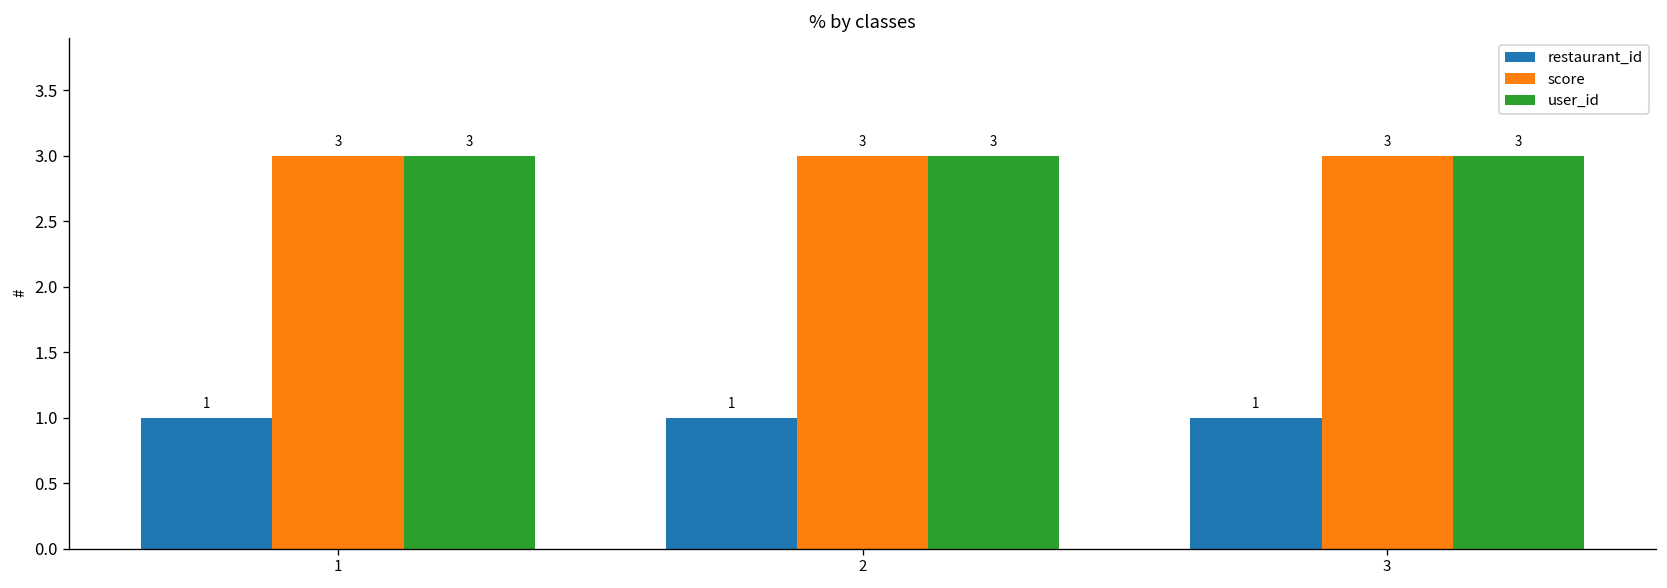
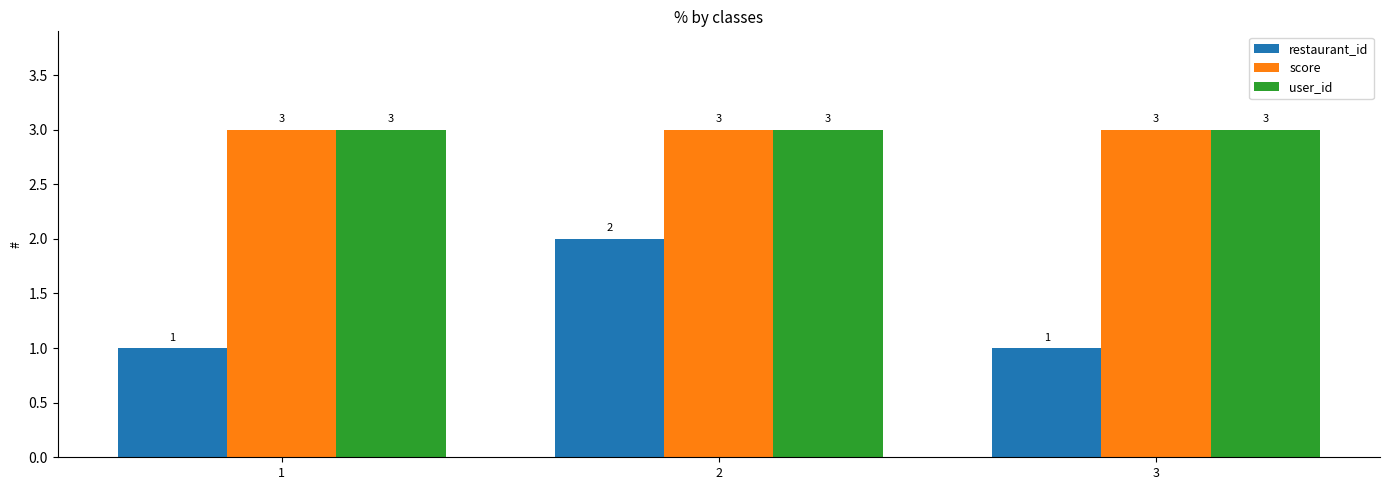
restaurant_id, 2: 1 -> 2
